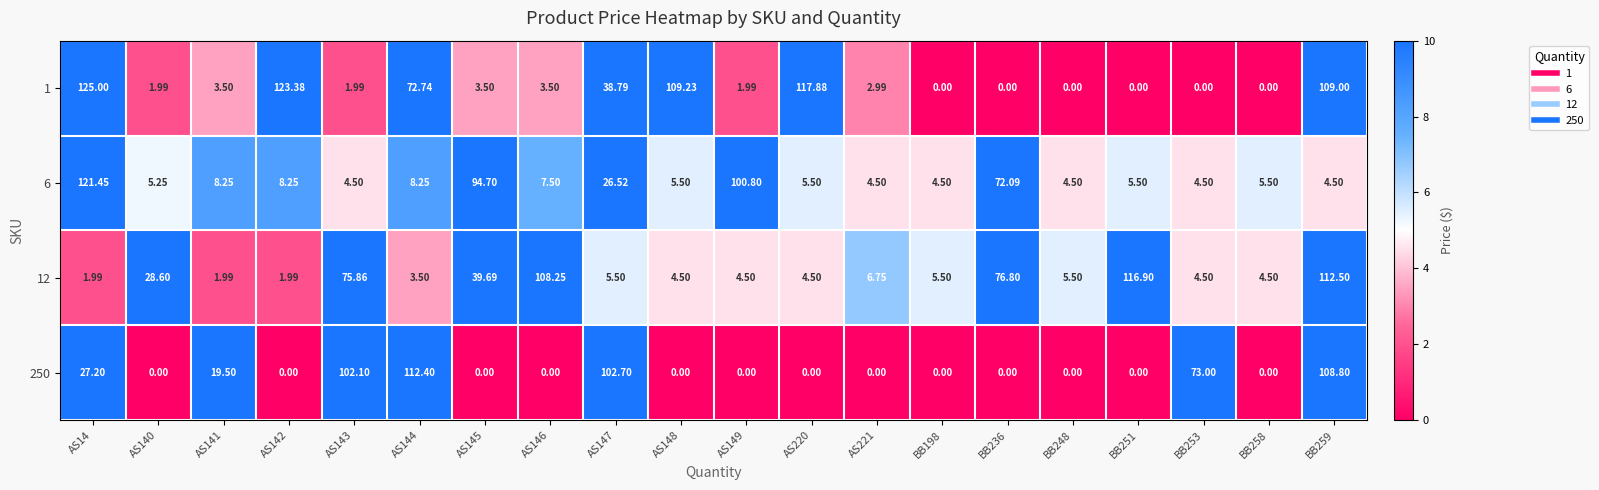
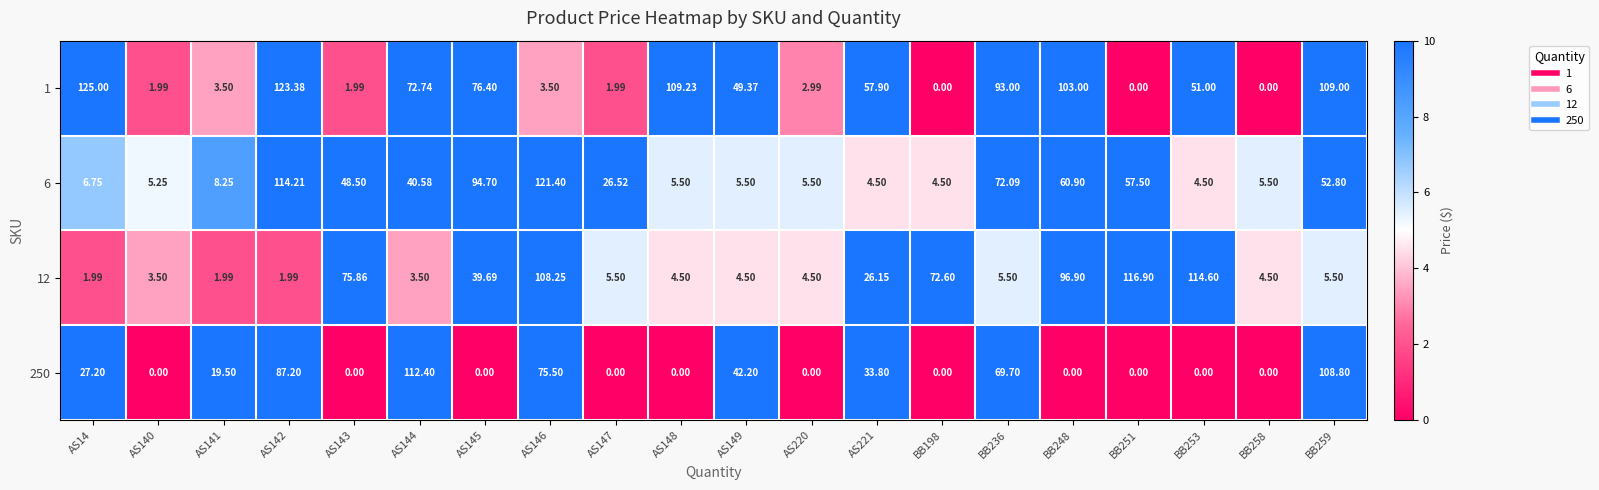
1, AS145: 3.50 -> 76.40
1, AS147: 38.79 -> 1.99
1, AS149: 1.99 -> 49.37
1, AS220: 117.88 -> 2.99
1, AS221: 2.99 -> 57.90
1, BB236: 0.00 -> 93.00
1, BB248: 0.00 -> 103.00
1, BB253: 0.00 -> 51.00
6, AS14: 121.45 -> 6.75
6, AS142: 8.25 -> 114.21
6, AS143: 4.50 -> 48.50
6, AS144: 8.25 -> 40.58
6, AS146: 7.50 -> 121.40
6, AS149: 100.80 -> 5.50
6, BB248: 4.50 -> 60.90
6, BB251: 5.50 -> 57.50
6, BB259: 4.50 -> 52.80
12, AS140: 28.60 -> 3.50
12, AS221: 6.75 -> 26.15
12, BB198: 5.50 -> 72.60
12, BB236: 76.80 -> 5.50
12, BB248: 5.50 -> 96.90
12, BB253: 4.50 -> 114.60
12, BB259: 112.50 -> 5.50
250, AS142: 0.00 -> 87.20
250, AS143: 102.10 -> 0.00
250, AS146: 0.00 -> 75.50
250, AS147: 102.70 -> 0.00
250, AS149: 0.00 -> 42.20
250, AS221: 0.00 -> 33.80
250, BB236: 0.00 -> 69.70
250, BB253: 73.00 -> 0.00
